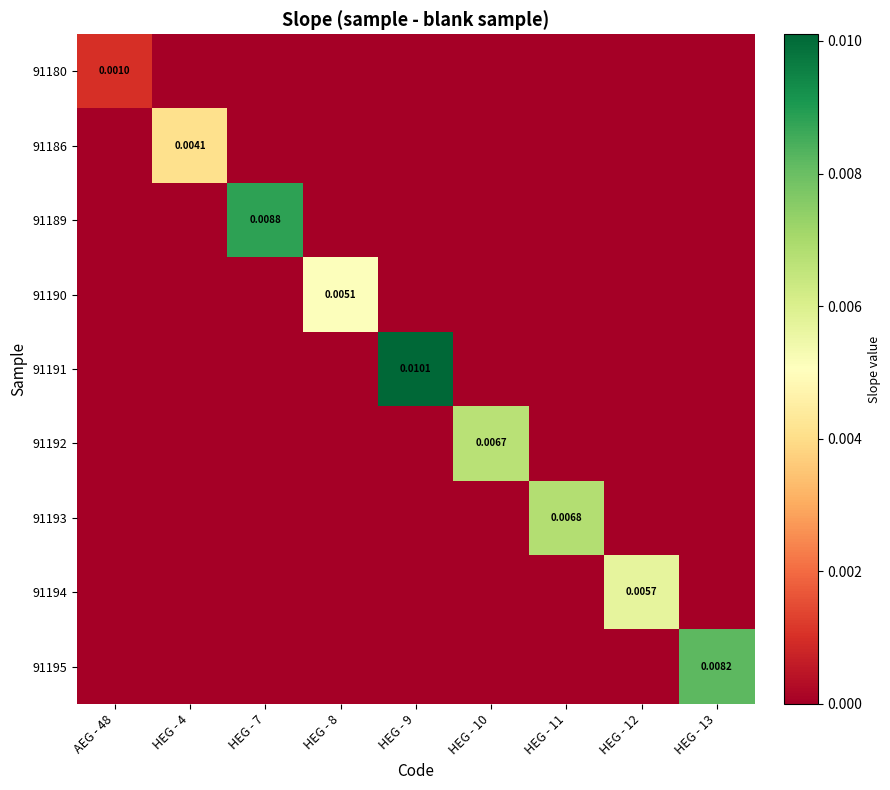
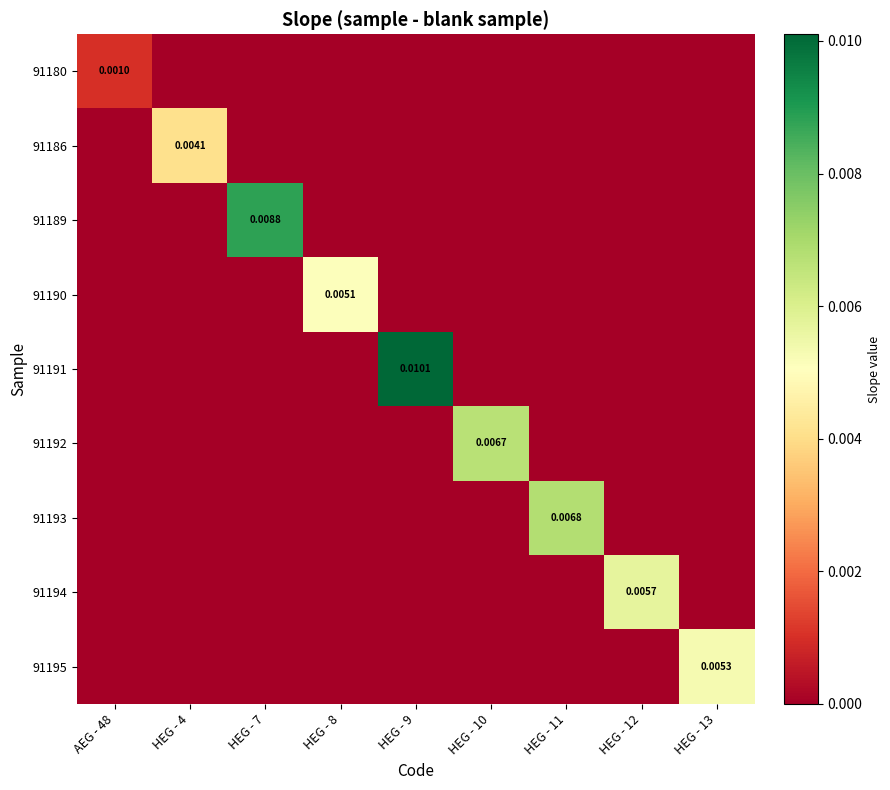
91195, HEG - 13: 0.0082 -> 0.0053
